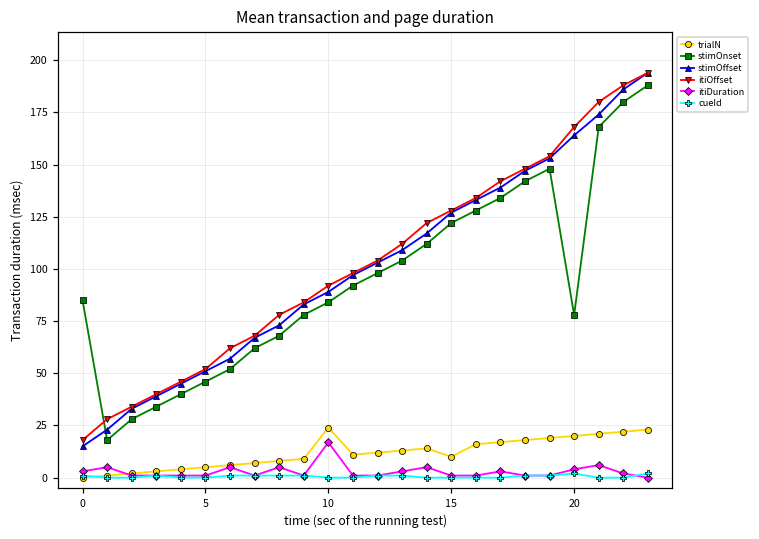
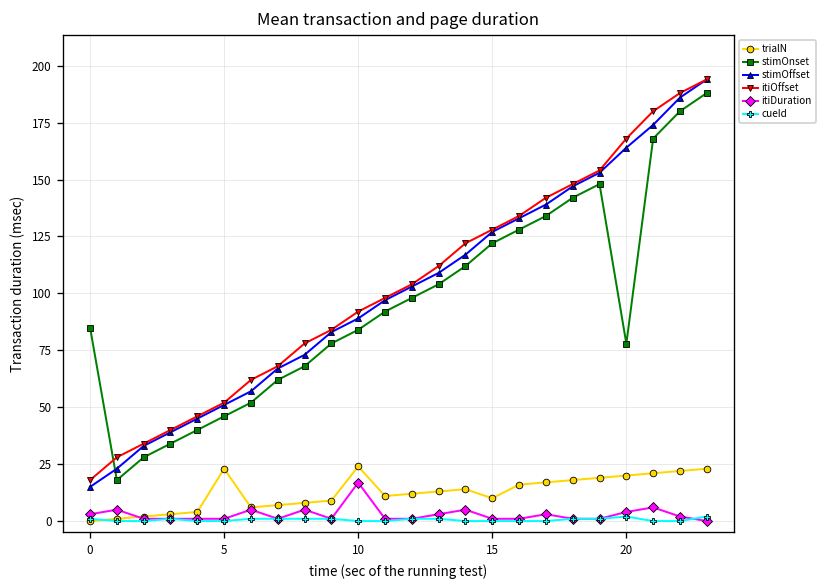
trialN, 5: 5 -> 23
